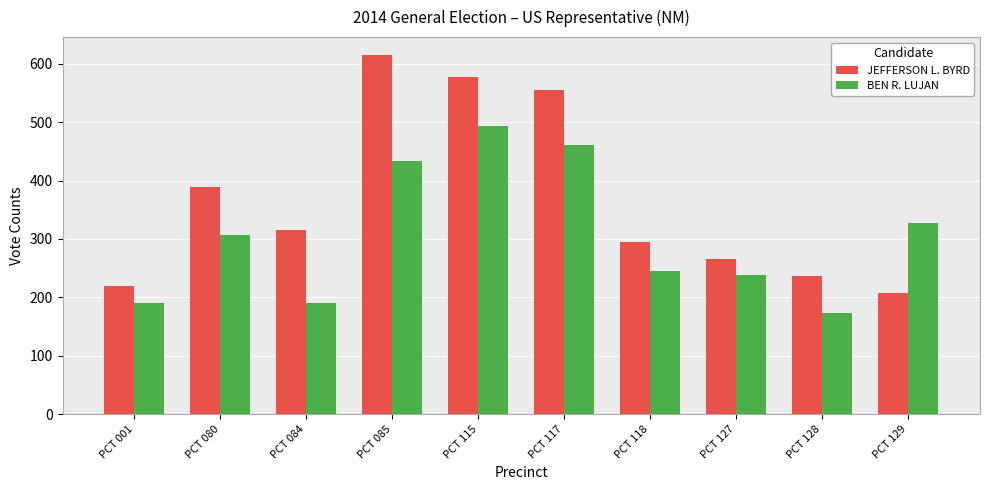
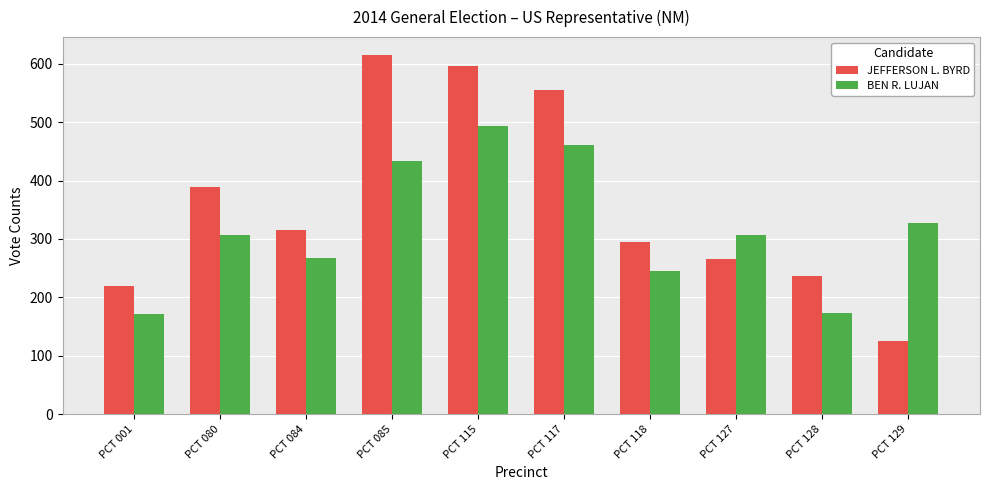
BEN R. LUJAN, PCT 001: 190 -> 170
BEN R. LUJAN, PCT 084: 190 -> 270
JEFFERSON L. BYRD, PCT 115: 580 -> 600
BEN R. LUJAN, PCT 127: 240 -> 310
JEFFERSON L. BYRD, PCT 129: 210 -> 130
